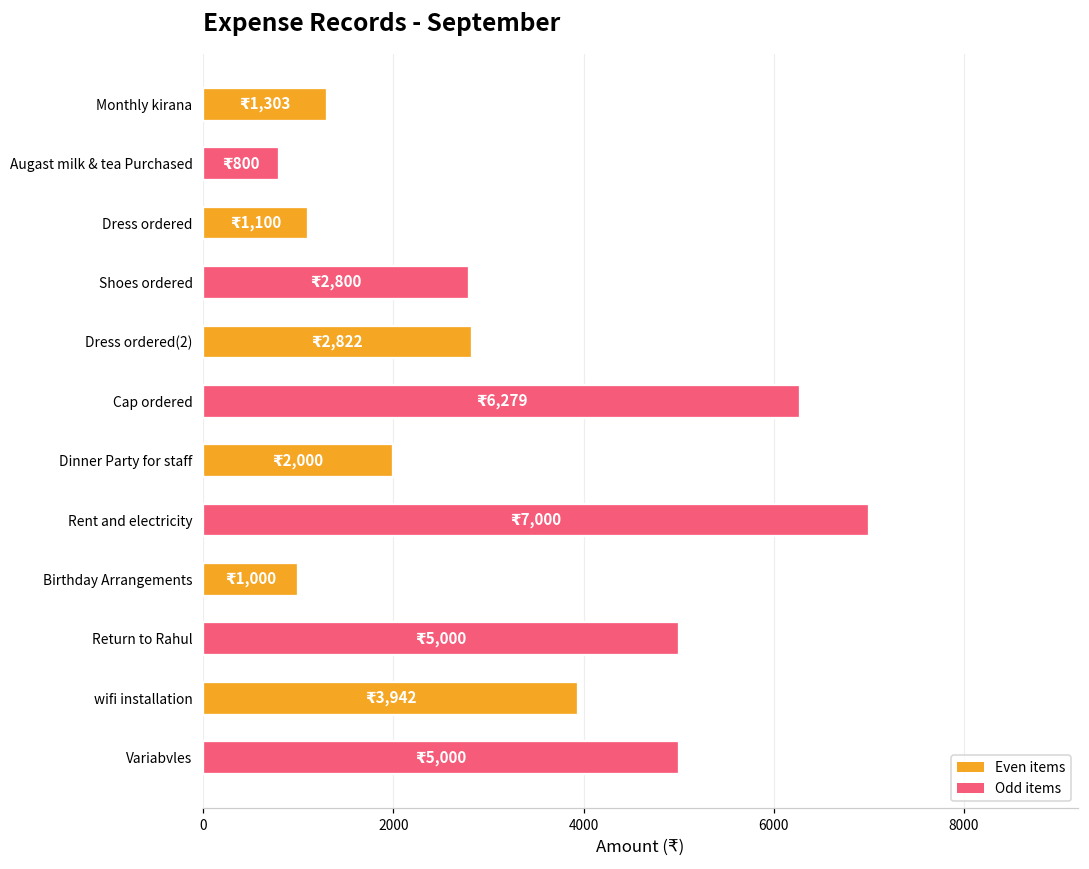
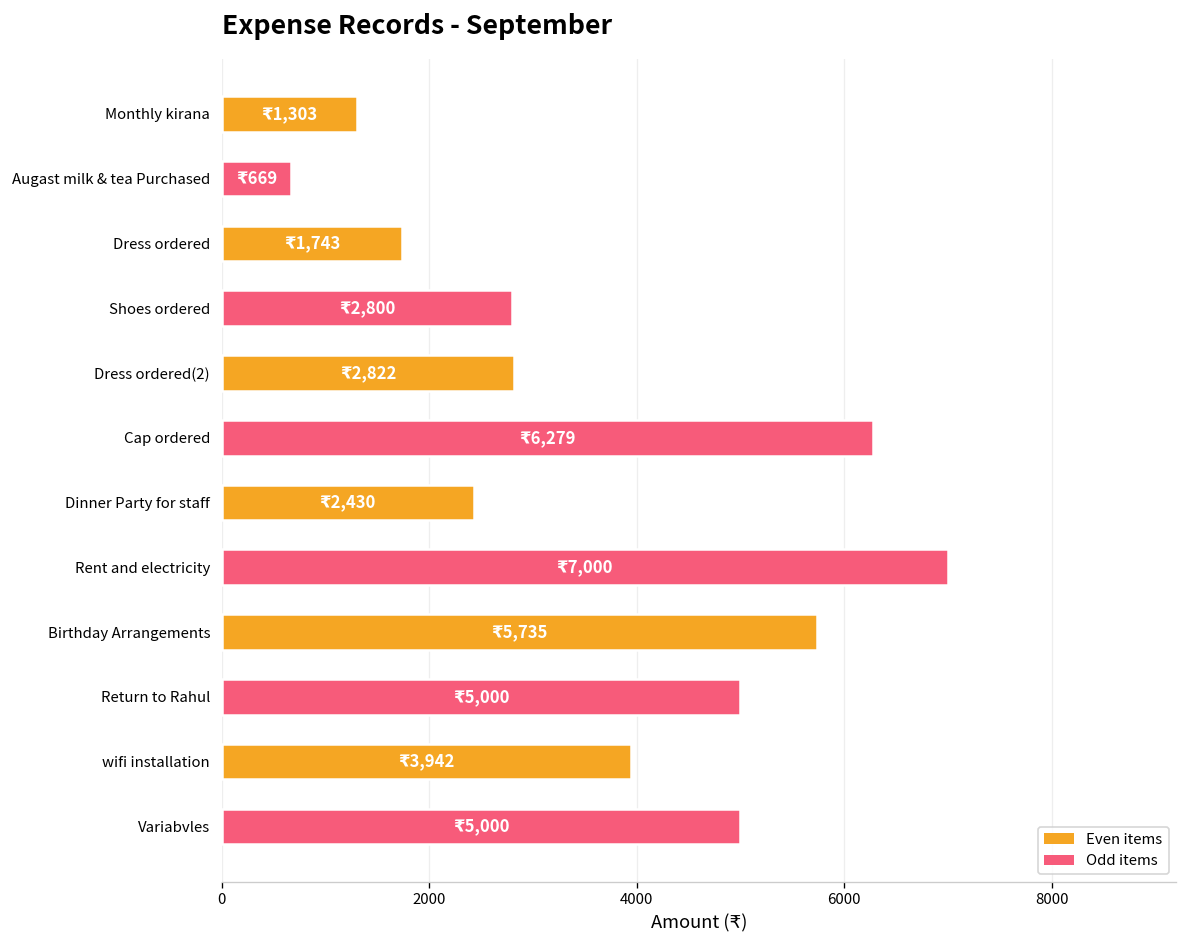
Augast milk & tea Purchased: 800 -> 669
Dress ordered: 1,100 -> 1,743
Dinner Party for staff: 2,000 -> 2,430
Birthday Arrangements: 1,000 -> 5,735
